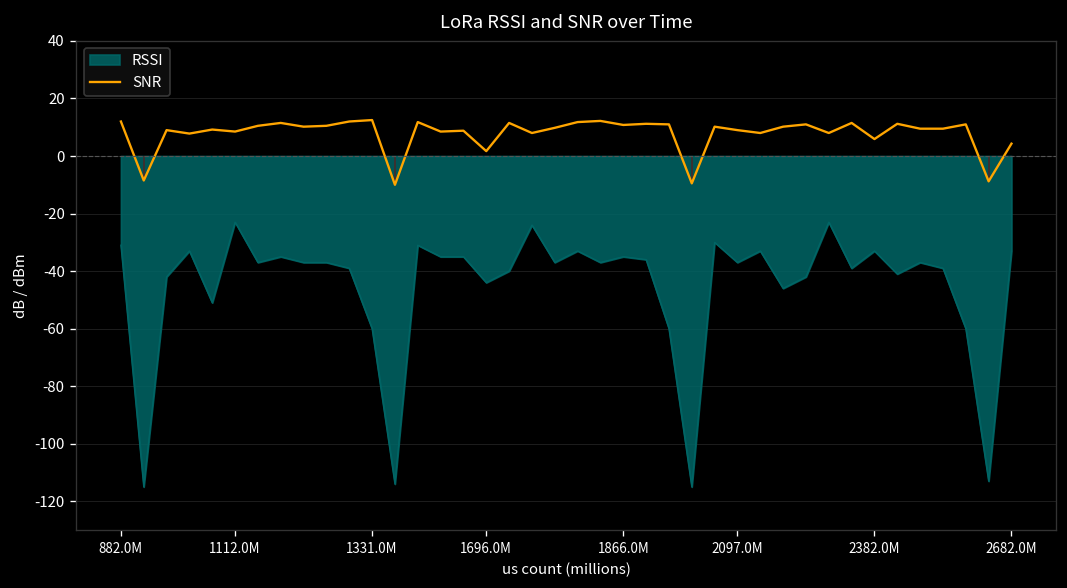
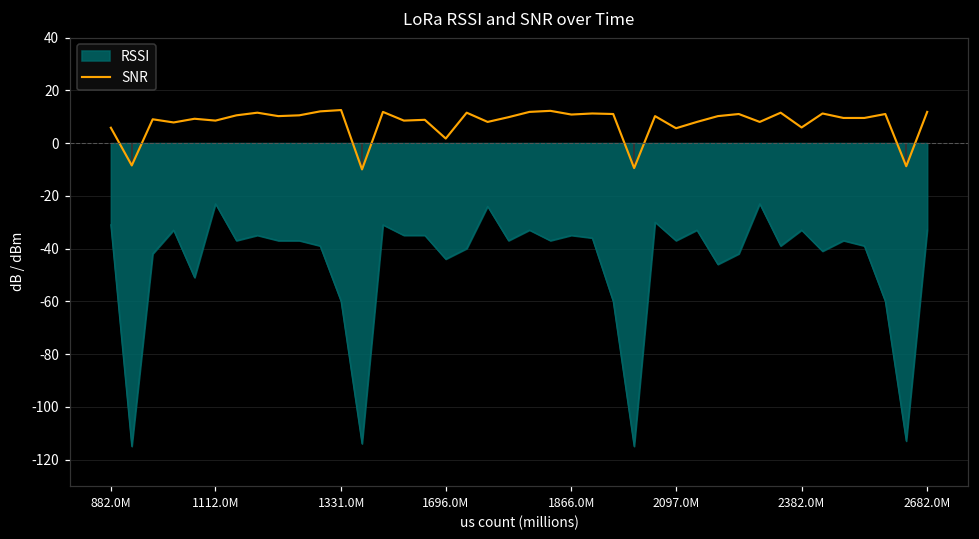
SNR, 882.0M: 12 -> 6
SNR, 2097.0M: 9 -> 6
SNR, 2682.0M: 4 -> 12
